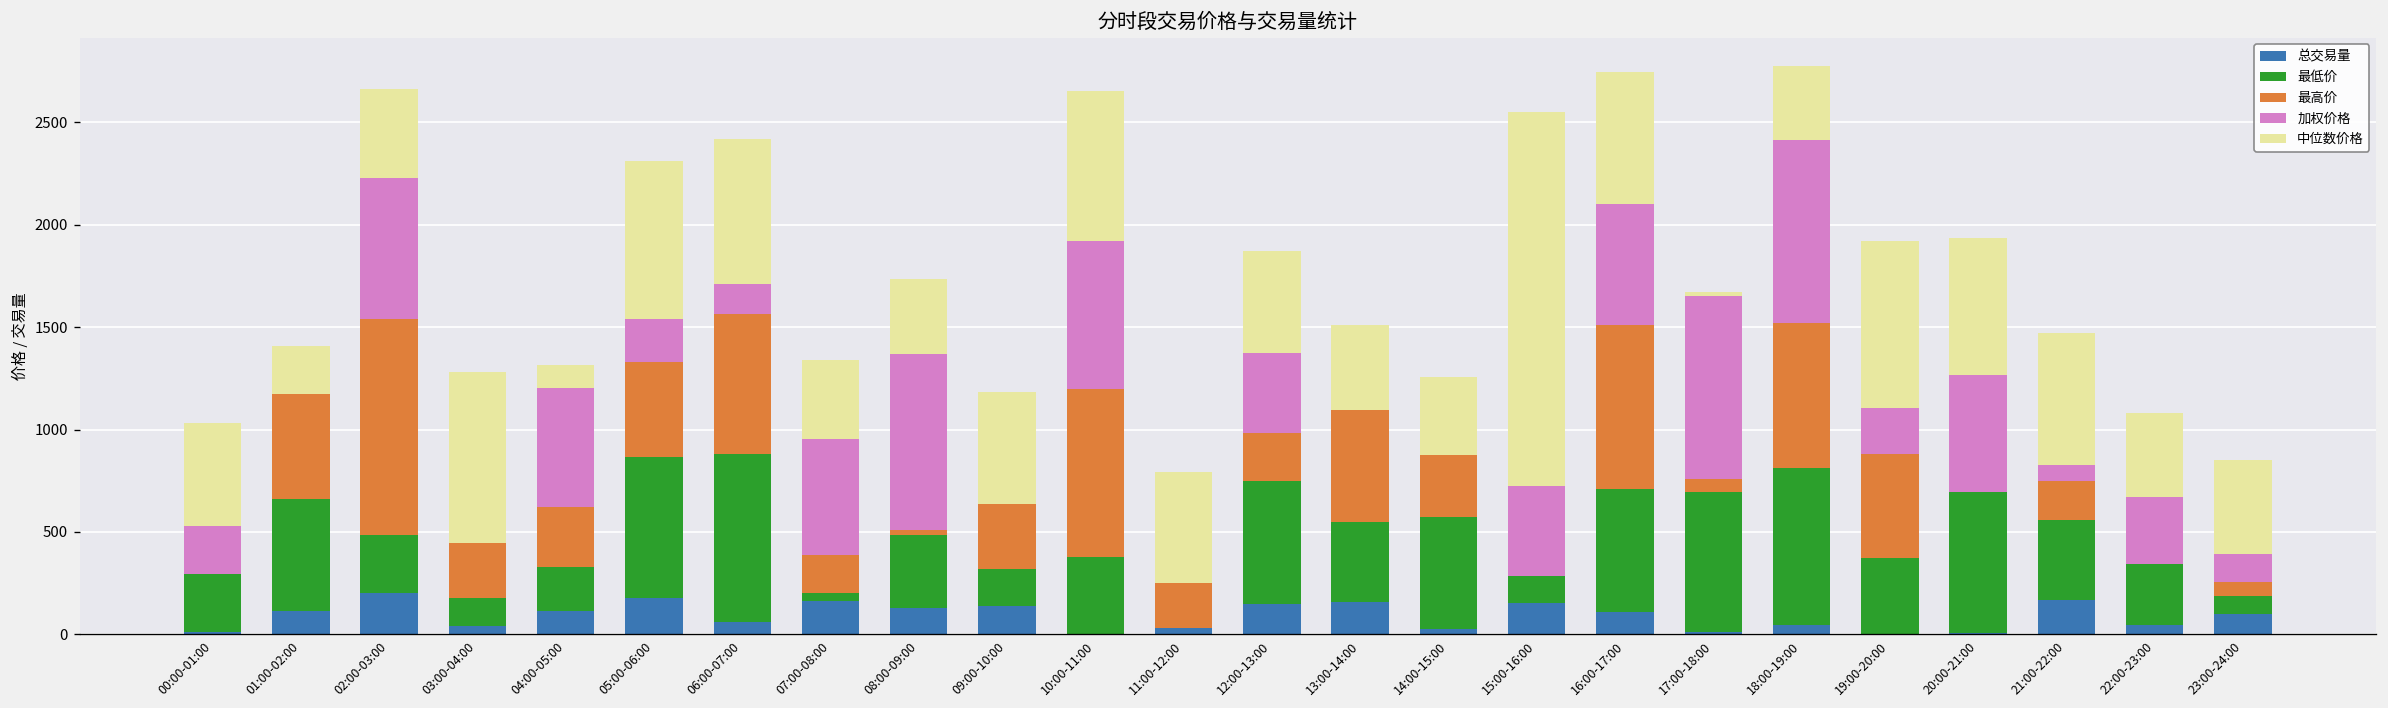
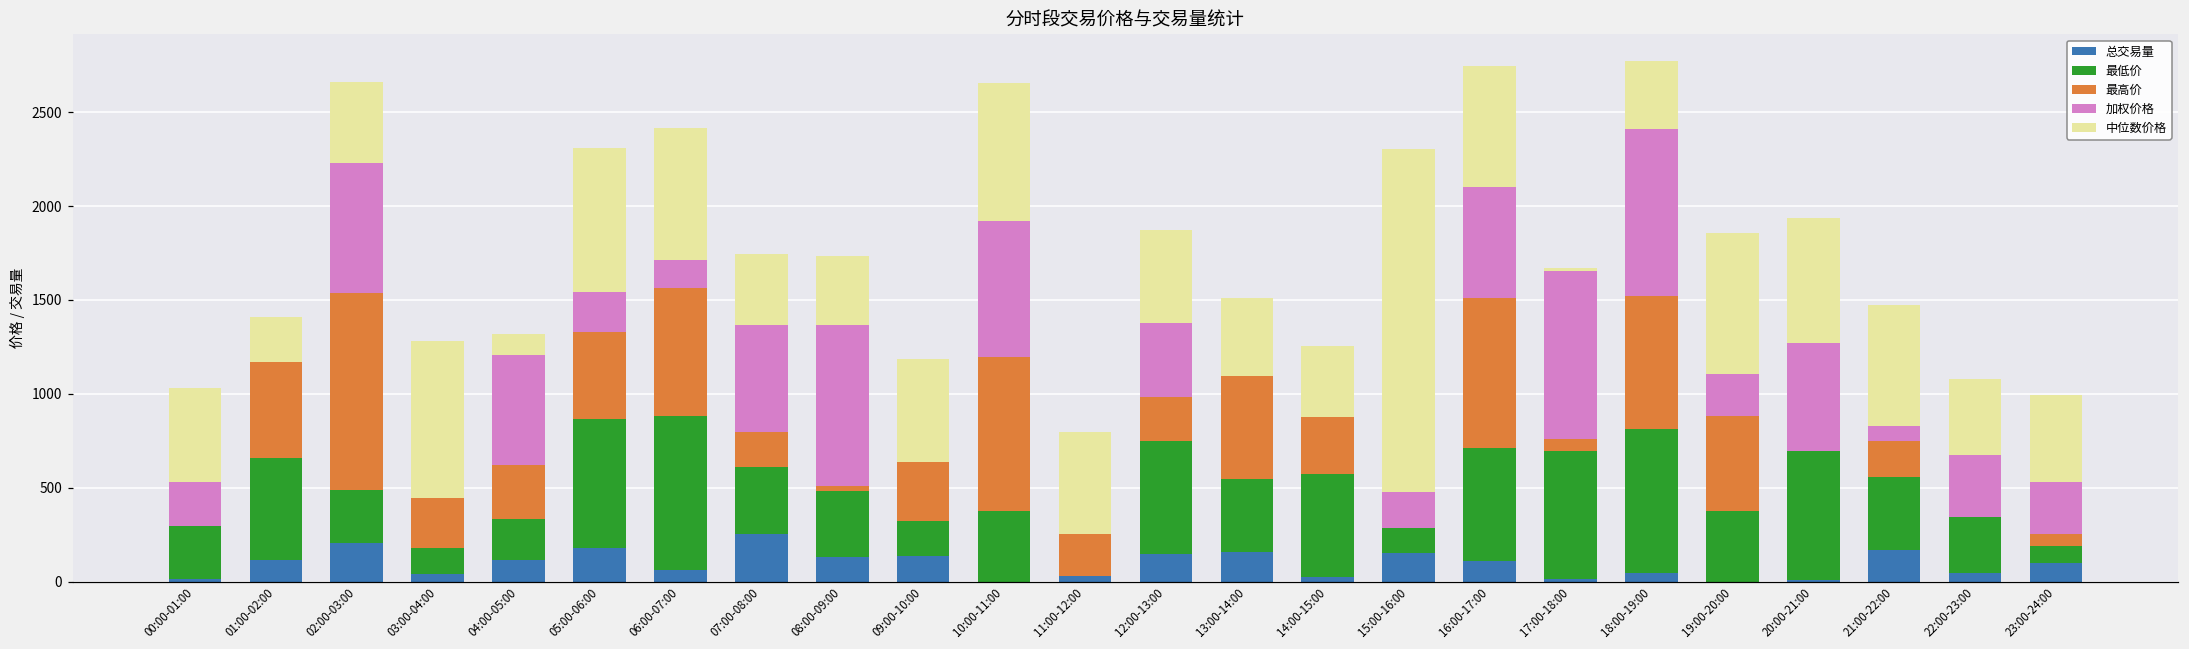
总交易量, 07:00-08:00: 160 -> 250
最低价, 07:00-08:00: 40 -> 360
加权价格, 15:00-16:00: 440 -> 190
中位数价格, 19:00-20:00: 810 -> 750
加权价格, 23:00-24:00: 140 -> 280
